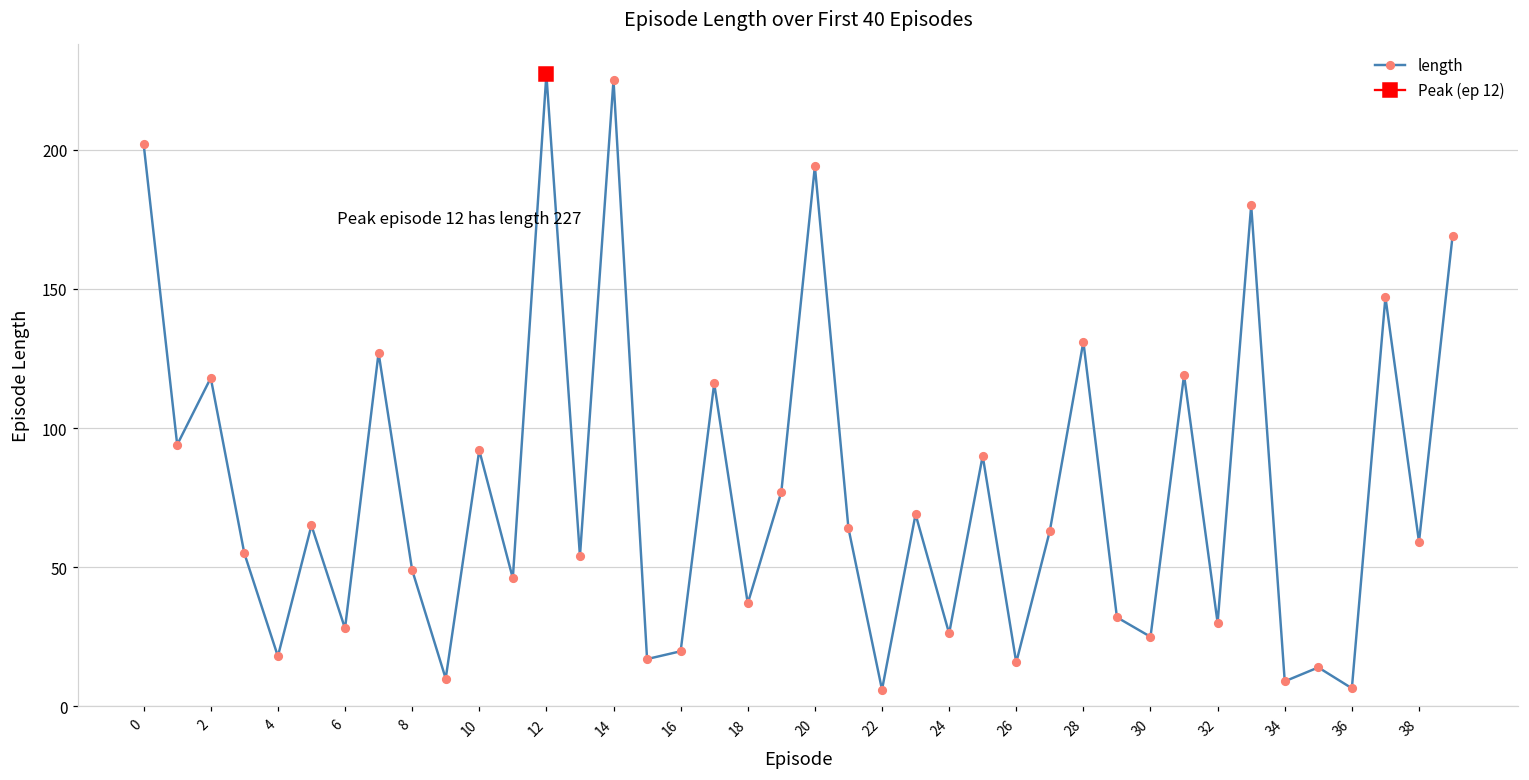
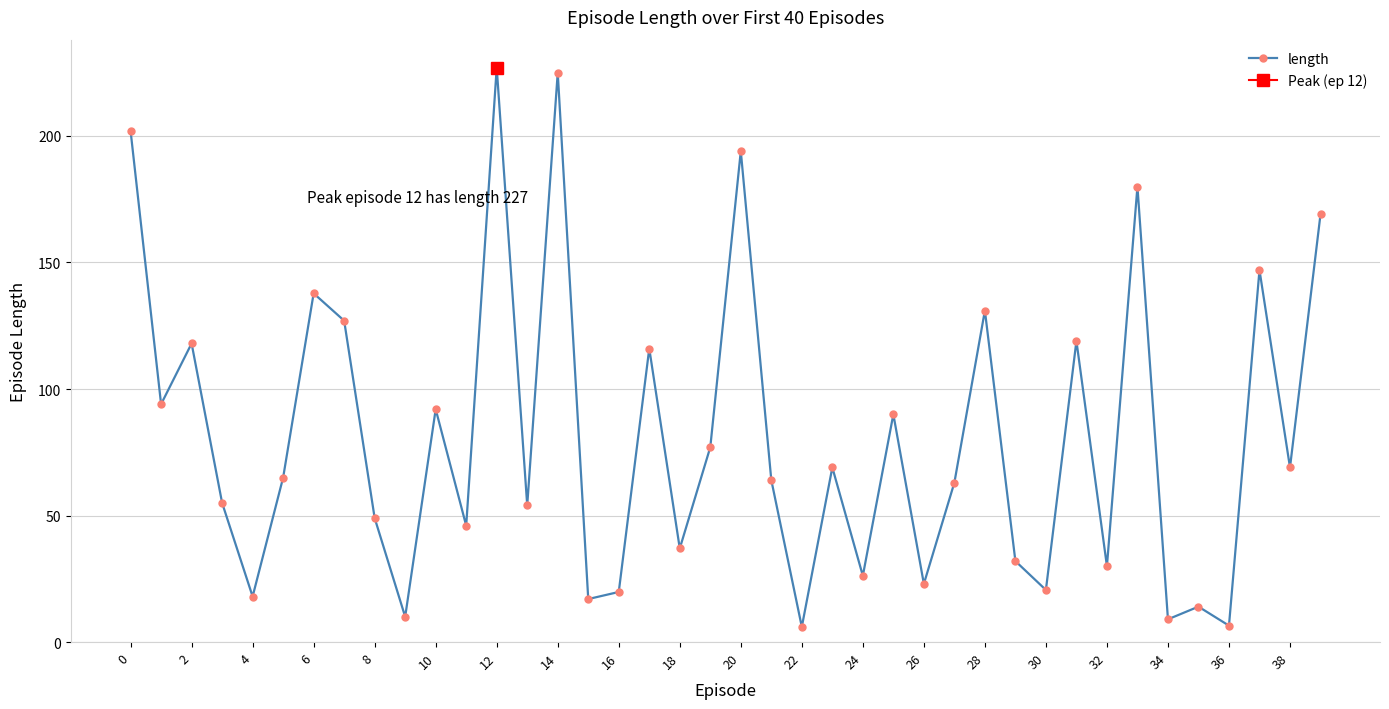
length, 6: 28 -> 138
length, 26: 16 -> 23
length, 30: 25 -> 21
length, 38: 59 -> 69
